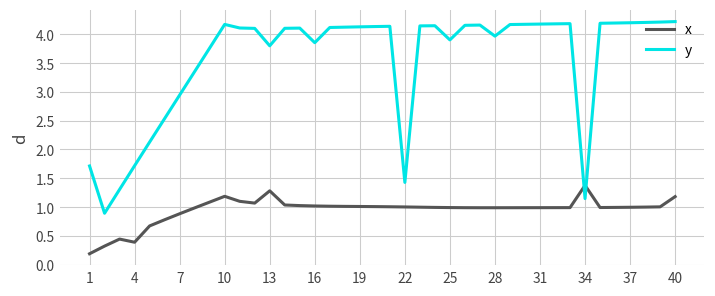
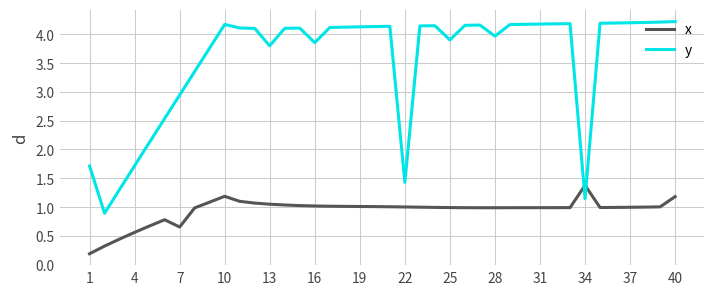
x, 4: 0.4 -> 0.6
x, 7: 0.9 -> 0.7
x, 13: 1.3 -> 1.0
